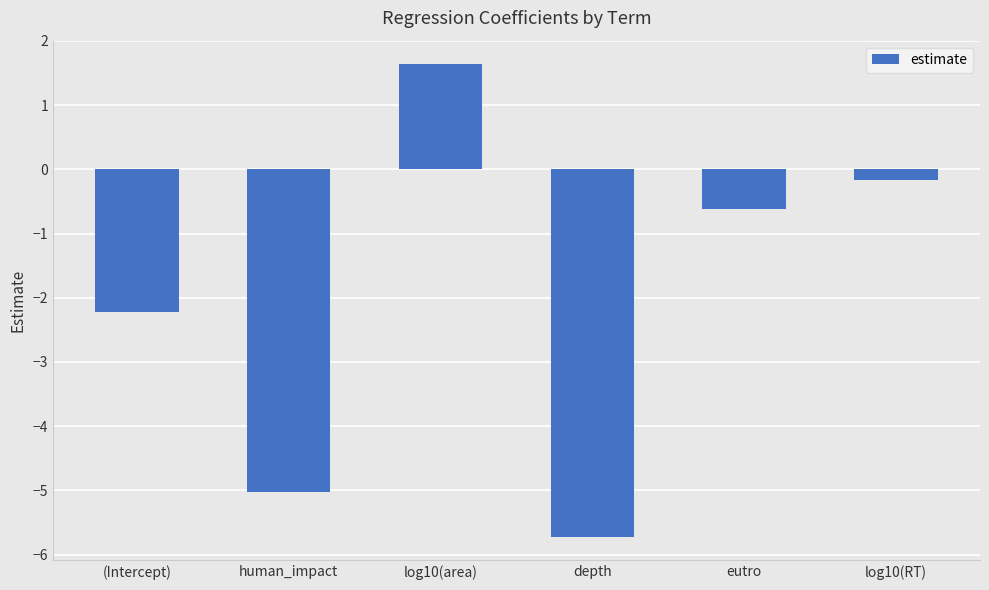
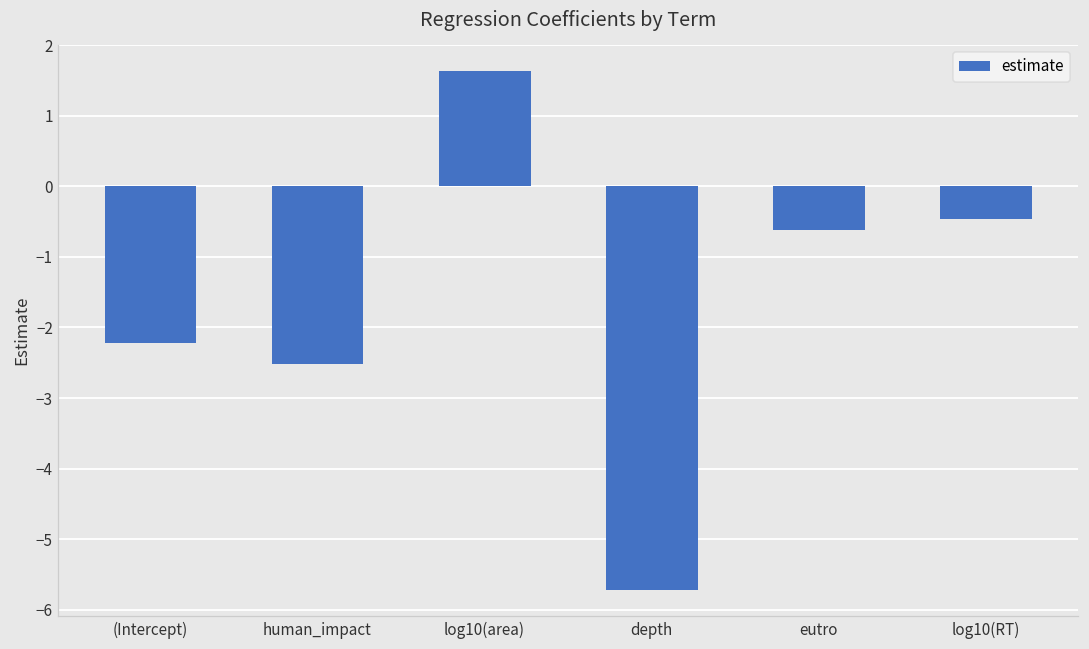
human_impact: -5.0 -> -2.5
log10(RT): -0.2 -> -0.5
